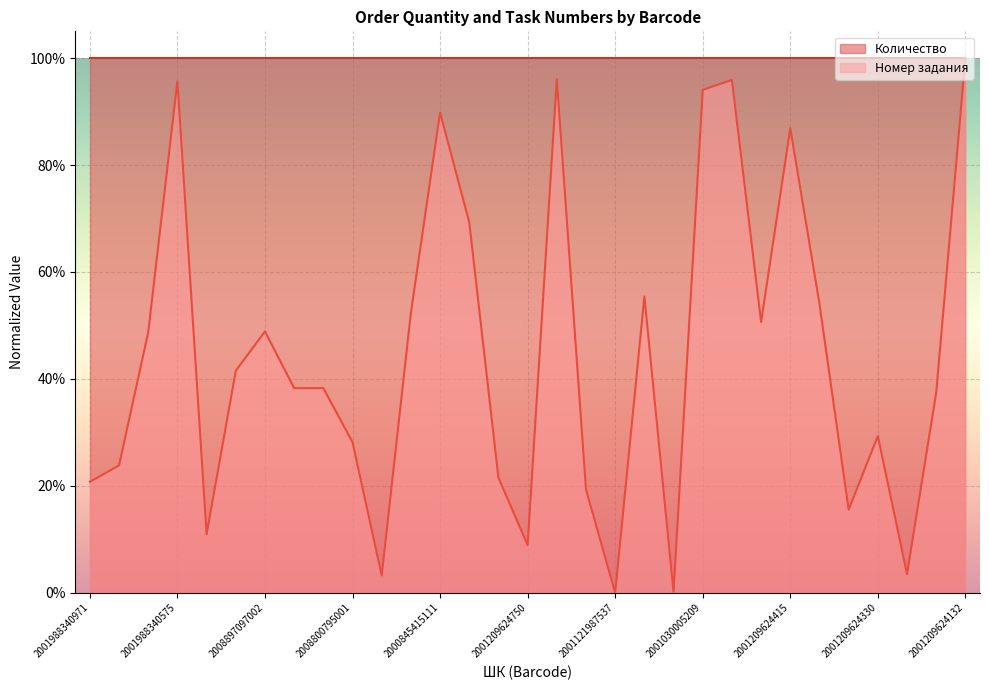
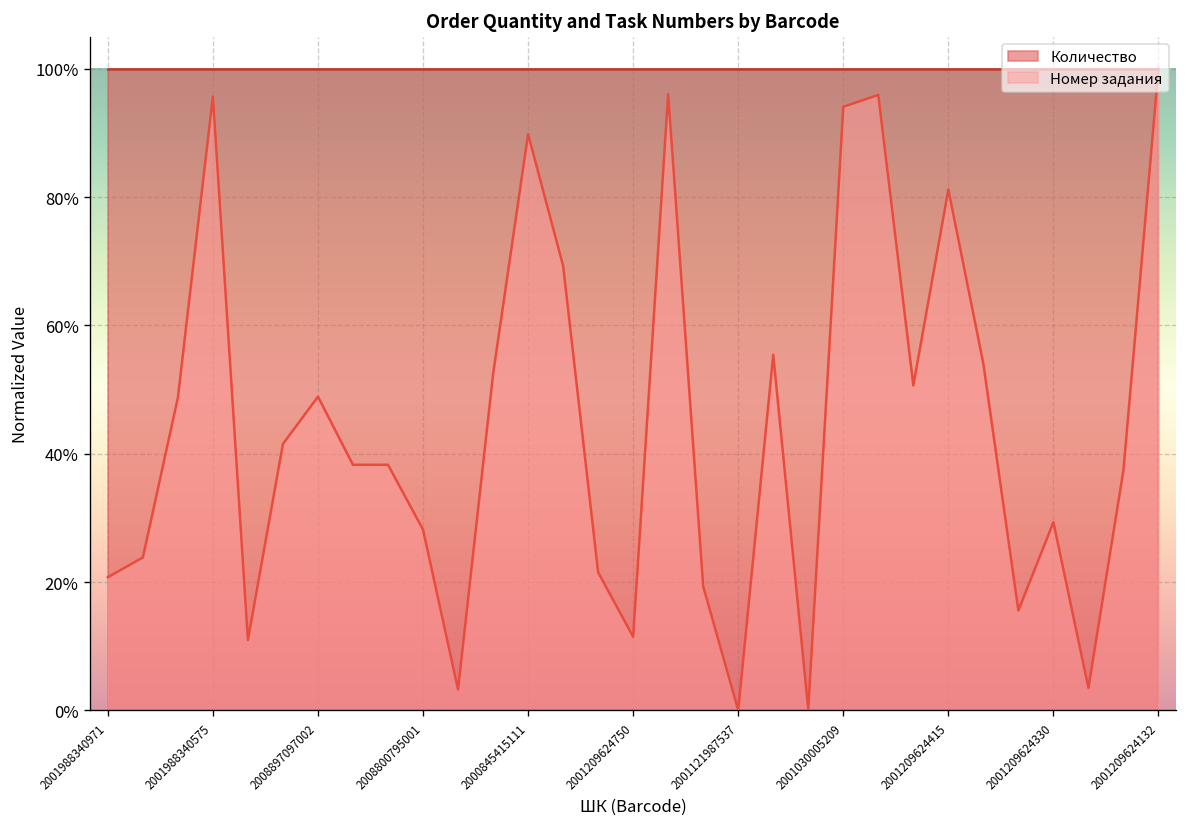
Номер задания, 2001209624750: 9% -> 11%
Номер задания, 2001209624415: 87% -> 81%
